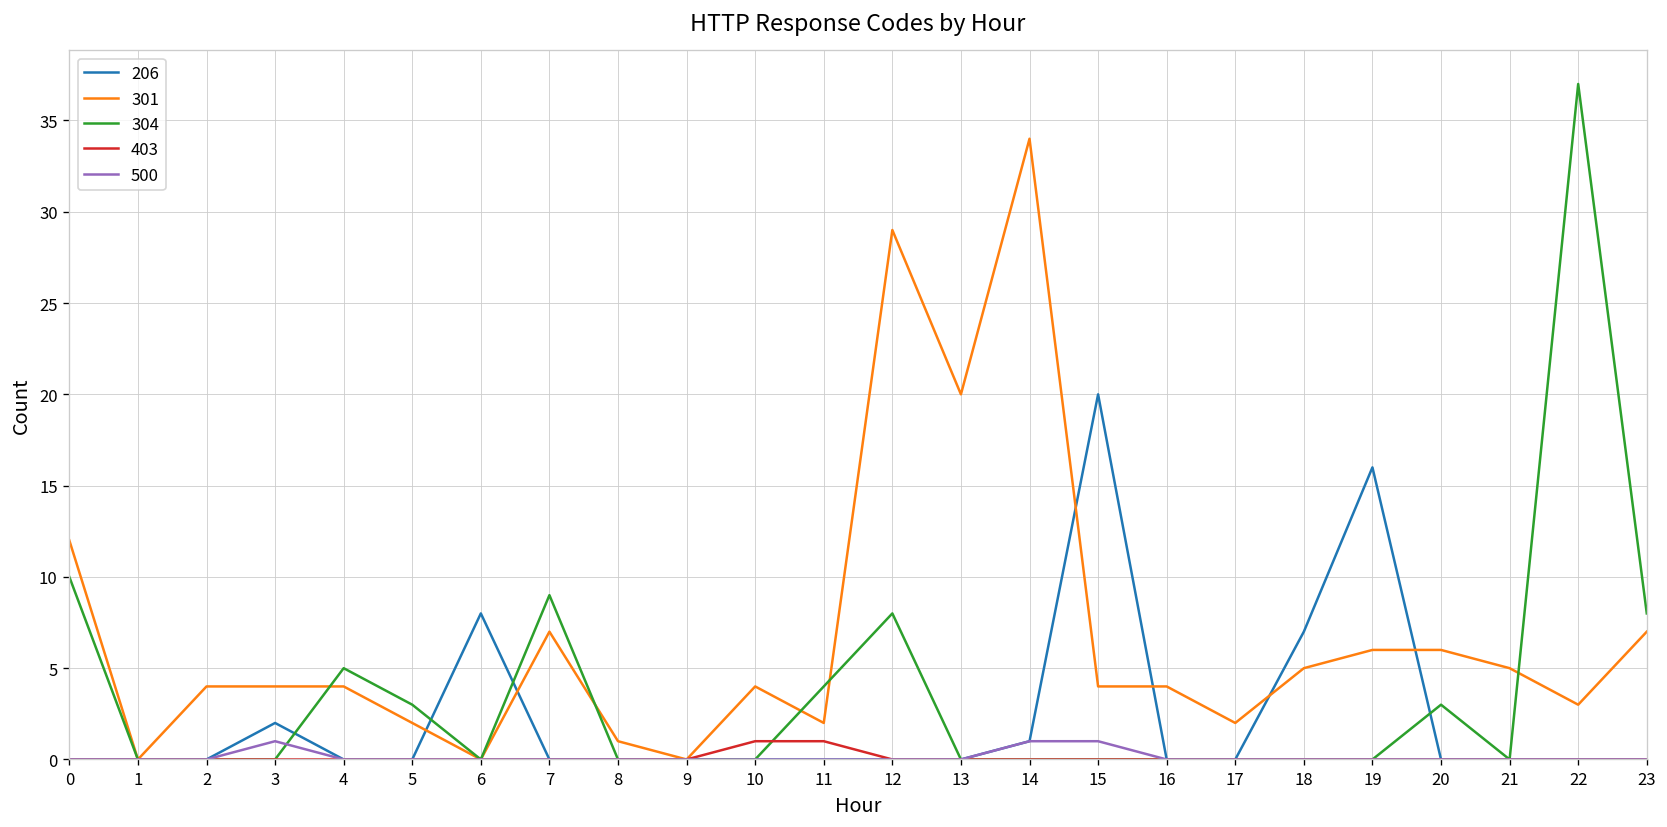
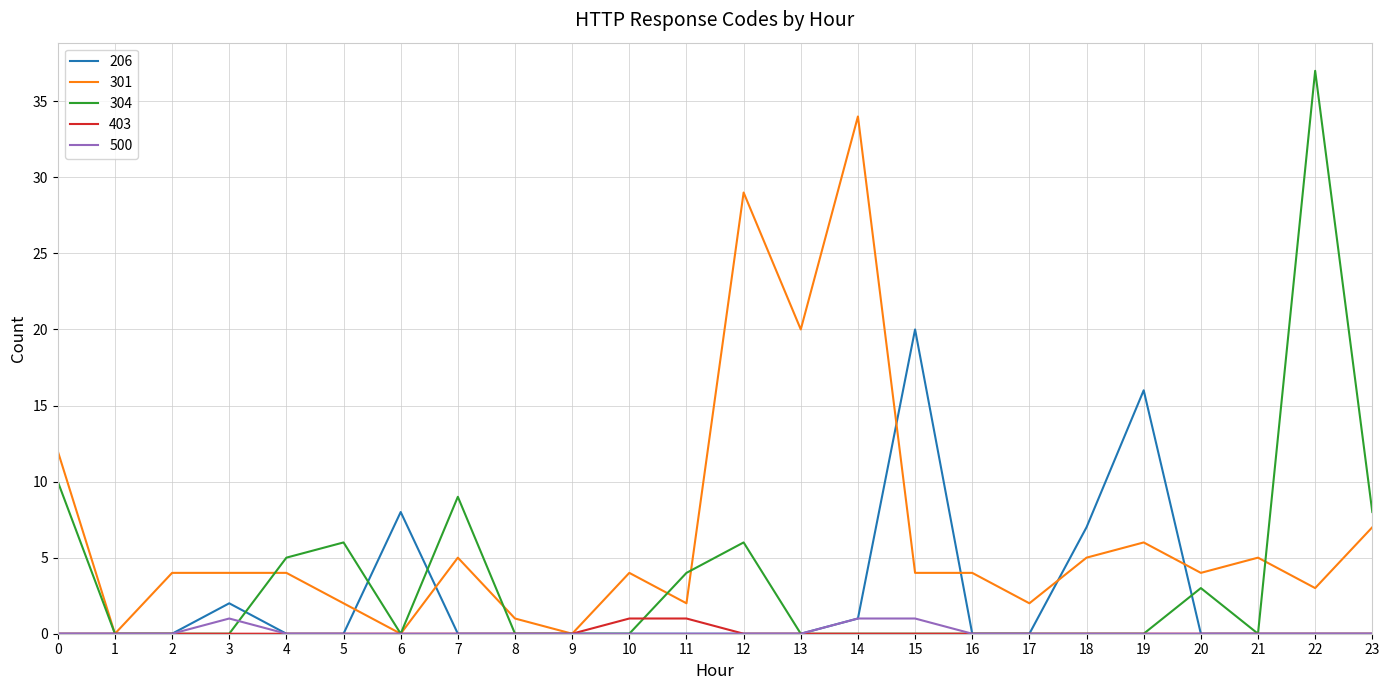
304, 5: 3 -> 6
301, 7: 7 -> 5
304, 12: 8 -> 6
301, 20: 6 -> 4
